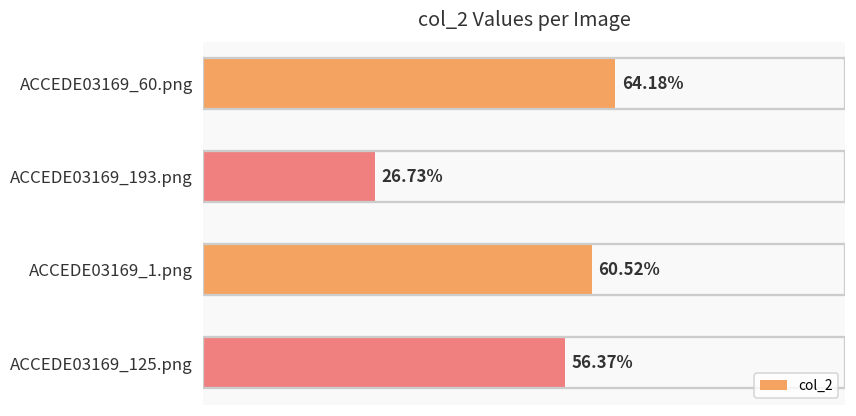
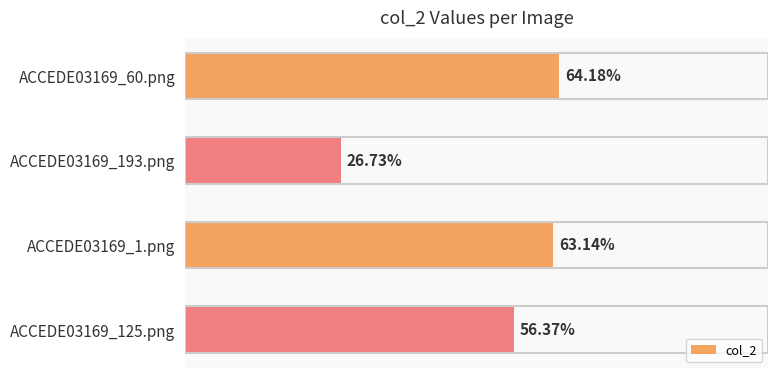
ACCEDE03169_1.png: 60.52% -> 63.14%
